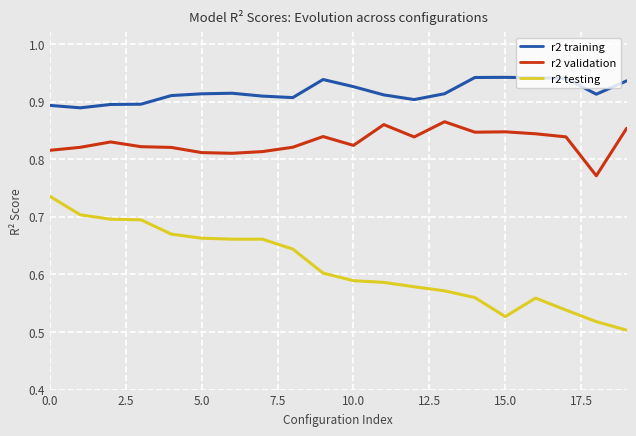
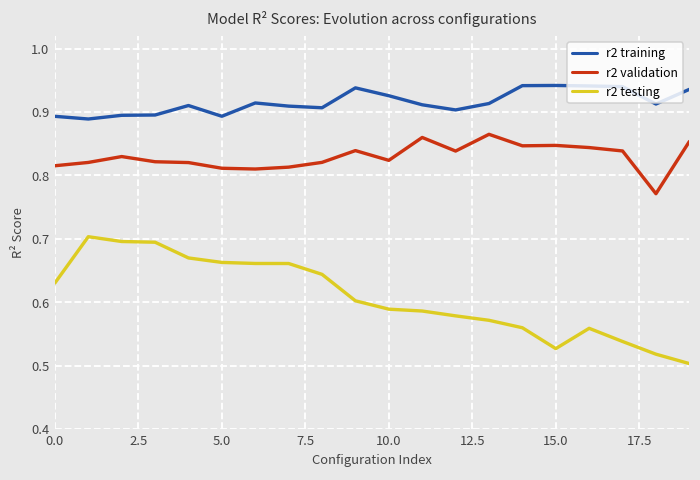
r2 testing, 0.0: 0.74 -> 0.63
r2 training, 5.0: 0.91 -> 0.89
